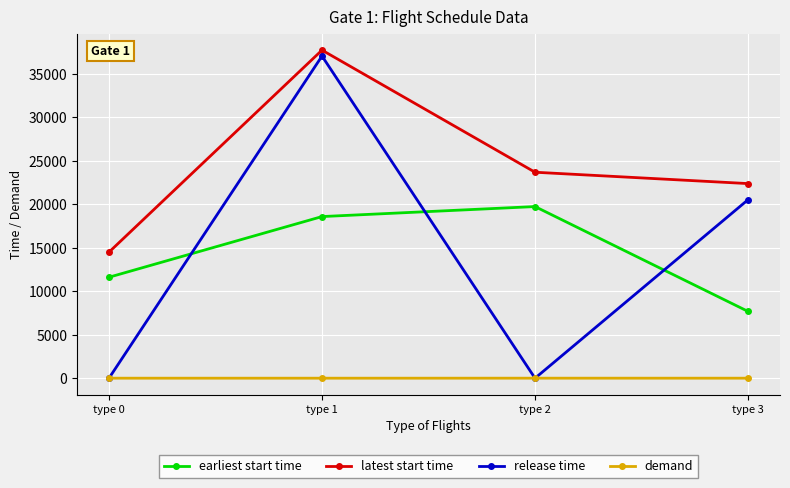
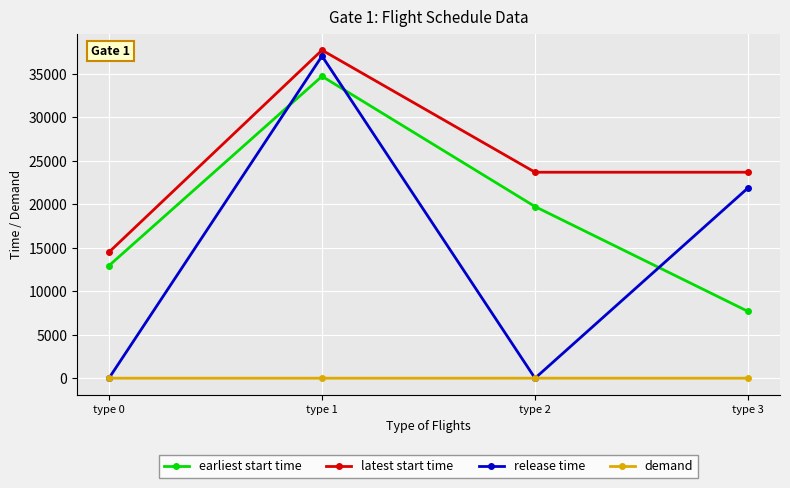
earliest start time, type 0: 12000 -> 13000
earliest start time, type 1: 19000 -> 35000
latest start time, type 3: 22000 -> 24000
release time, type 3: 21000 -> 22000
